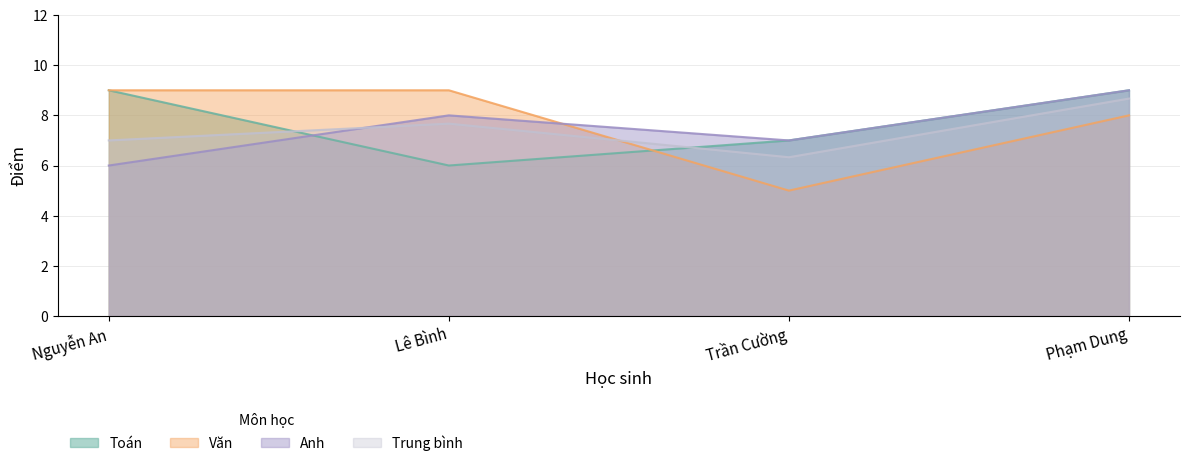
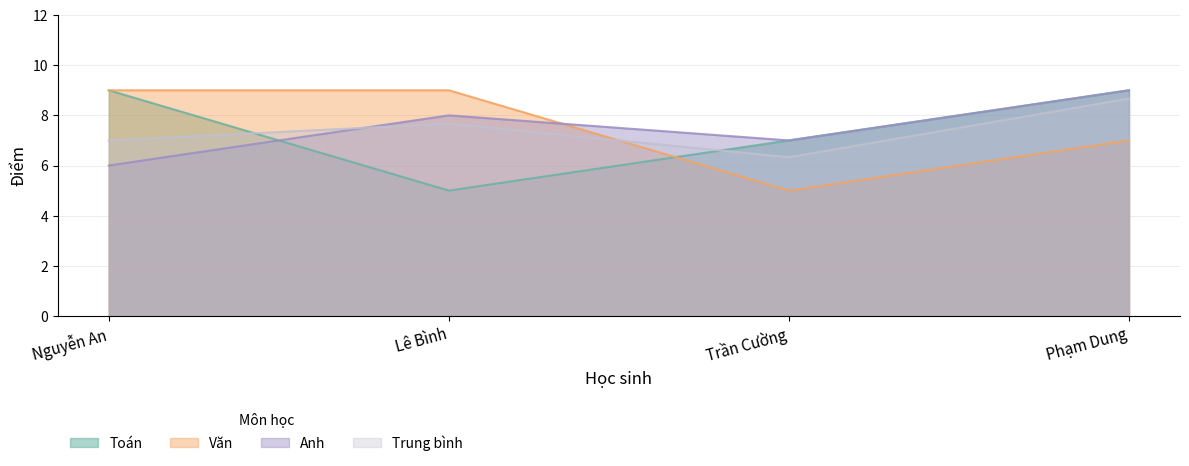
Toán, Lê Bình: 6 -> 5
Văn, Phạm Dung: 8 -> 7
